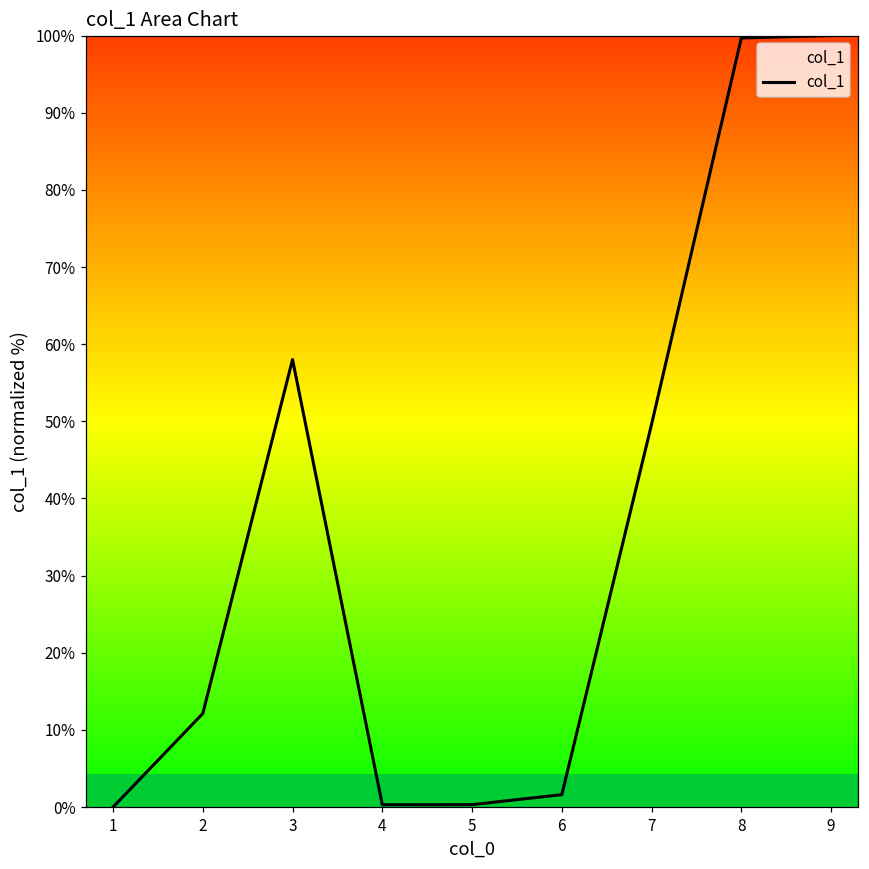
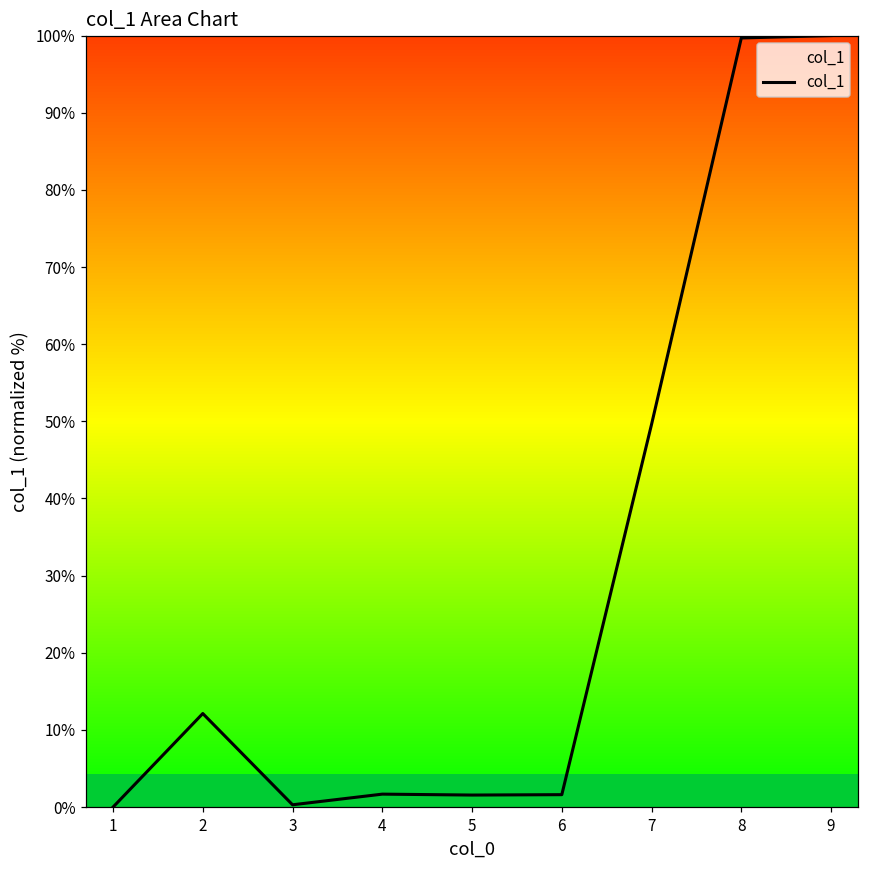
3: 58% -> 0%
4: 0% -> 2%
5: 0% -> 2%
